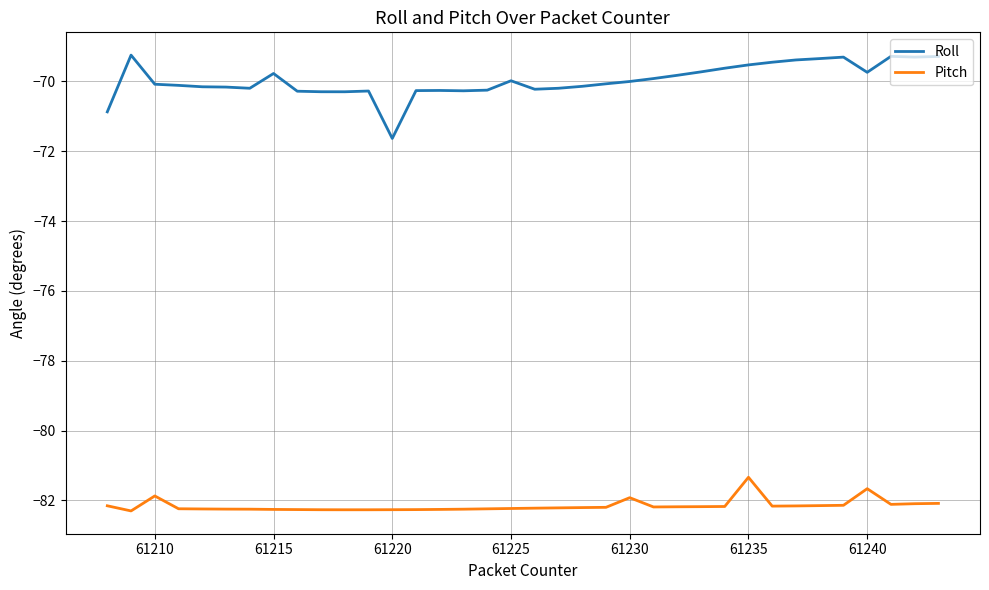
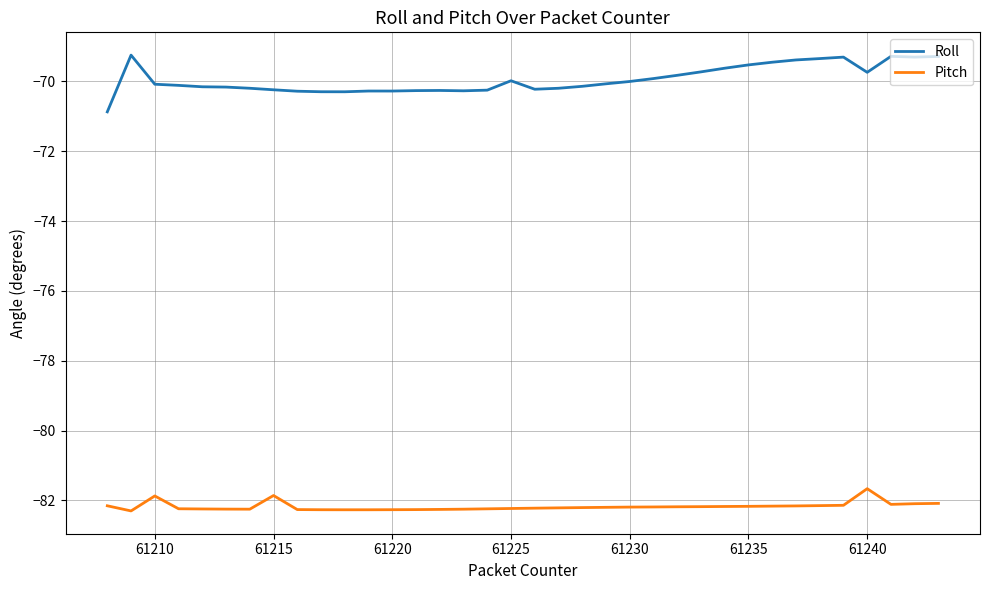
Roll, 61215: -69.8 -> -70.2
Pitch, 61215: -82.3 -> -81.9
Roll, 61220: -71.6 -> -70.3
Pitch, 61230: -81.9 -> -82.2
Pitch, 61235: -81.3 -> -82.2
